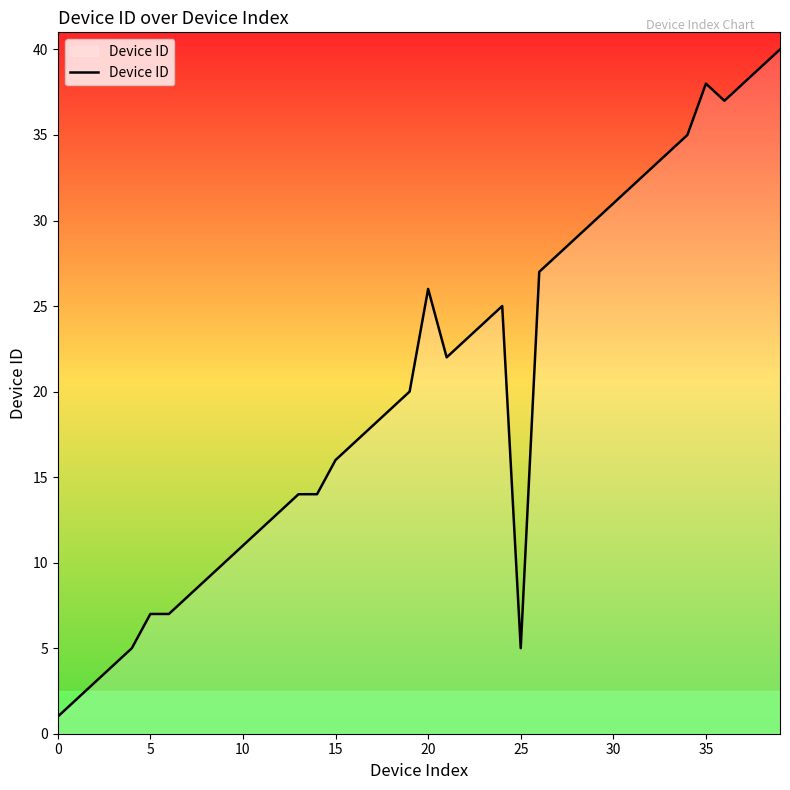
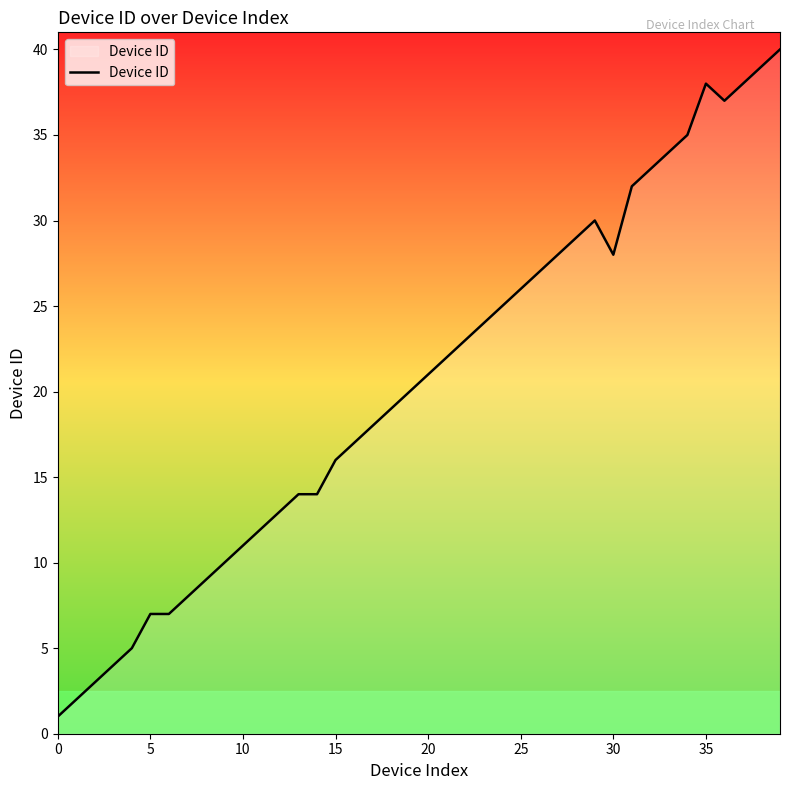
20: 26 -> 21
25: 5 -> 26
30: 31 -> 28
